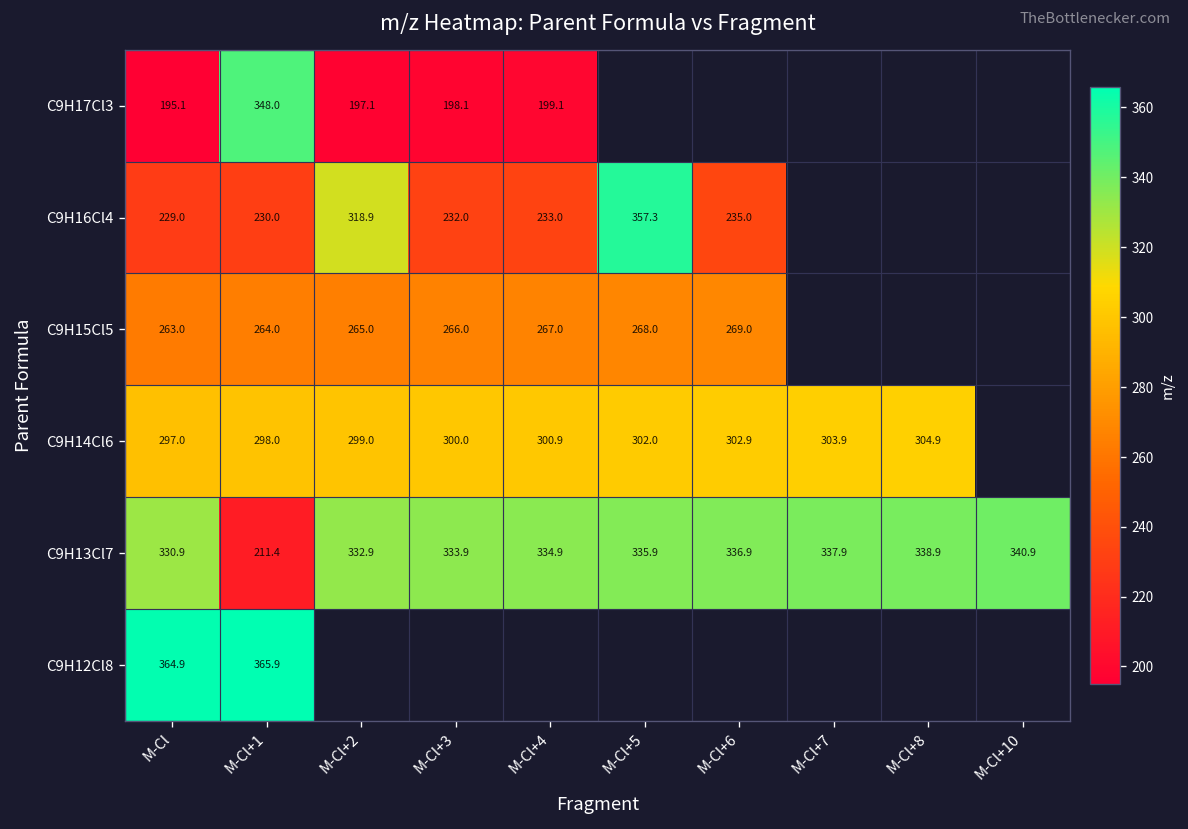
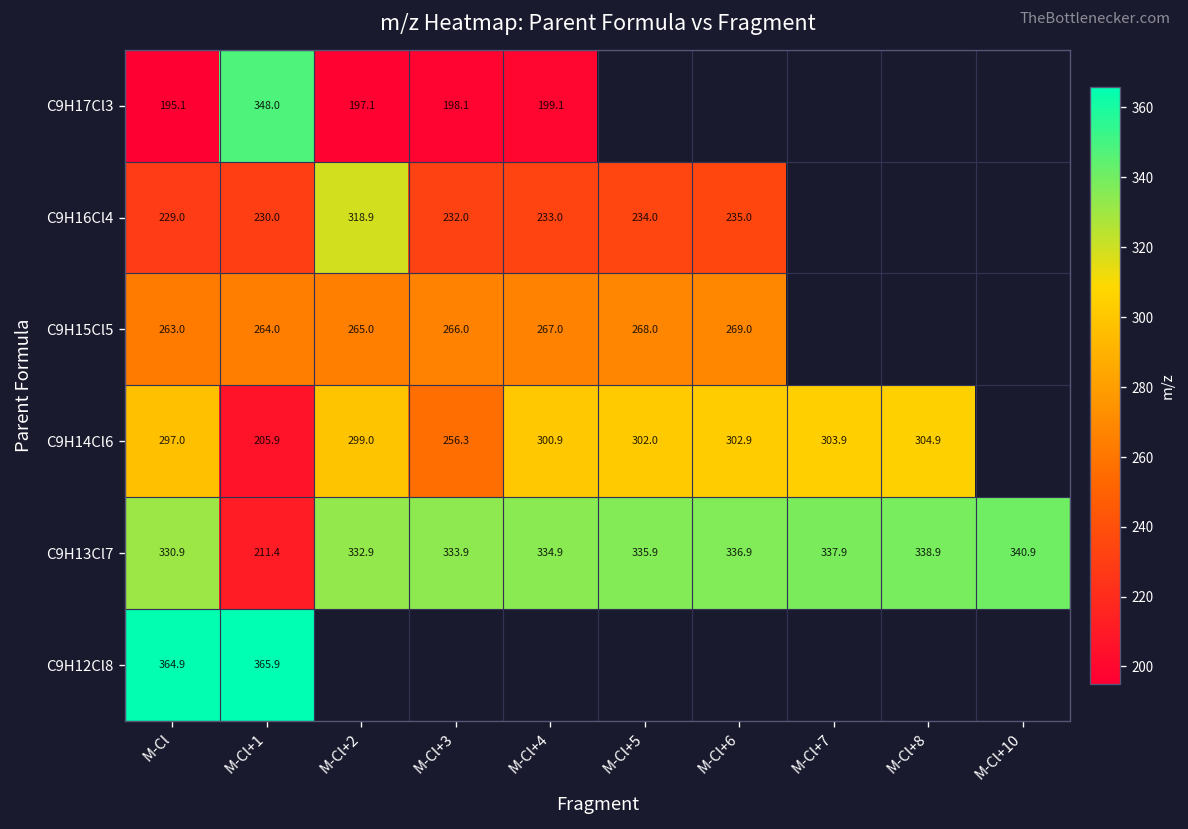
C9H16Cl4, M-Cl+5: 357.3 -> 234.0
C9H14Cl6, M-Cl+1: 298.0 -> 205.9
C9H14Cl6, M-Cl+3: 300.0 -> 256.3
